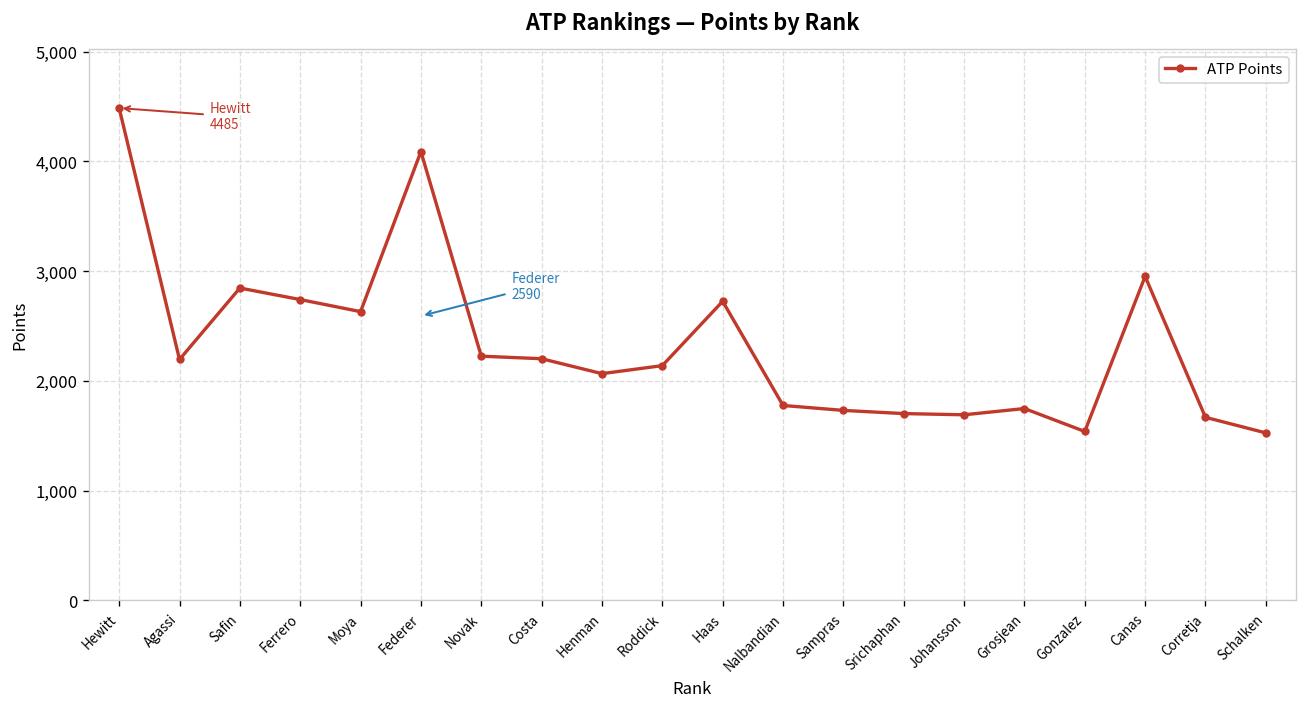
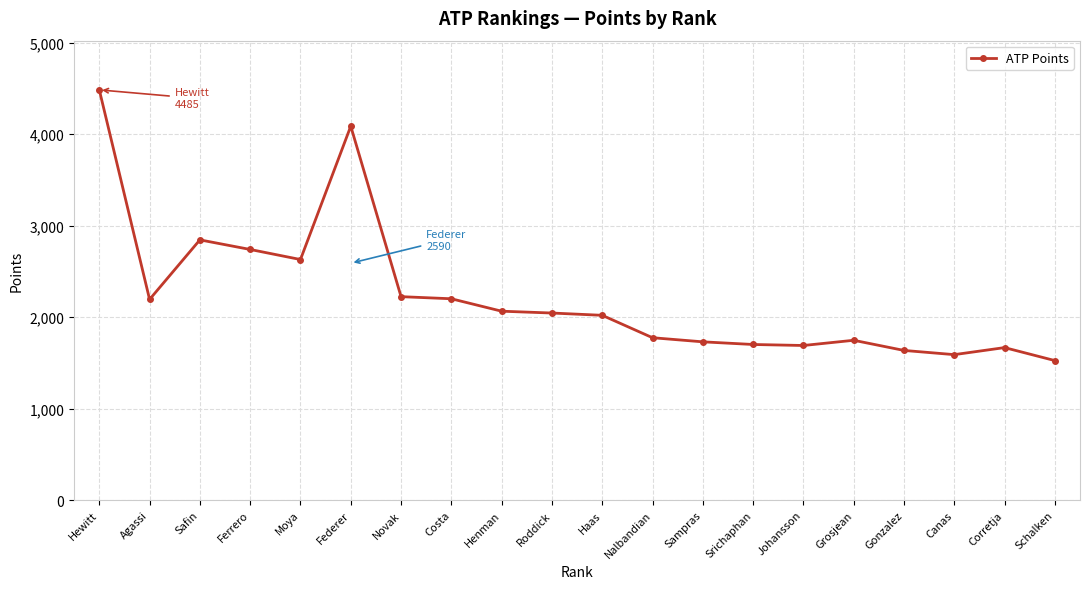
Roddick: 2,100 -> 2,000
Haas: 2,700 -> 2,000
Gonzalez: 1,500 -> 1,600
Canas: 3,000 -> 1,600
